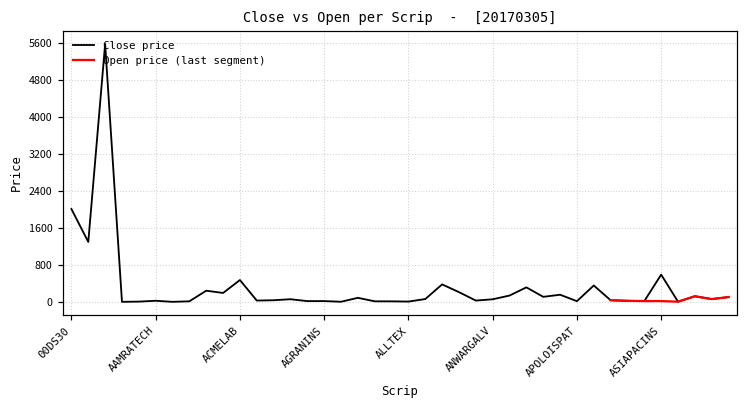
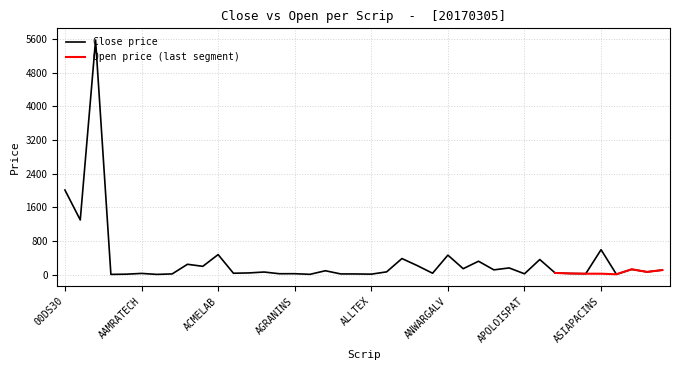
Close price, ANWARGALV: 100 -> 500
